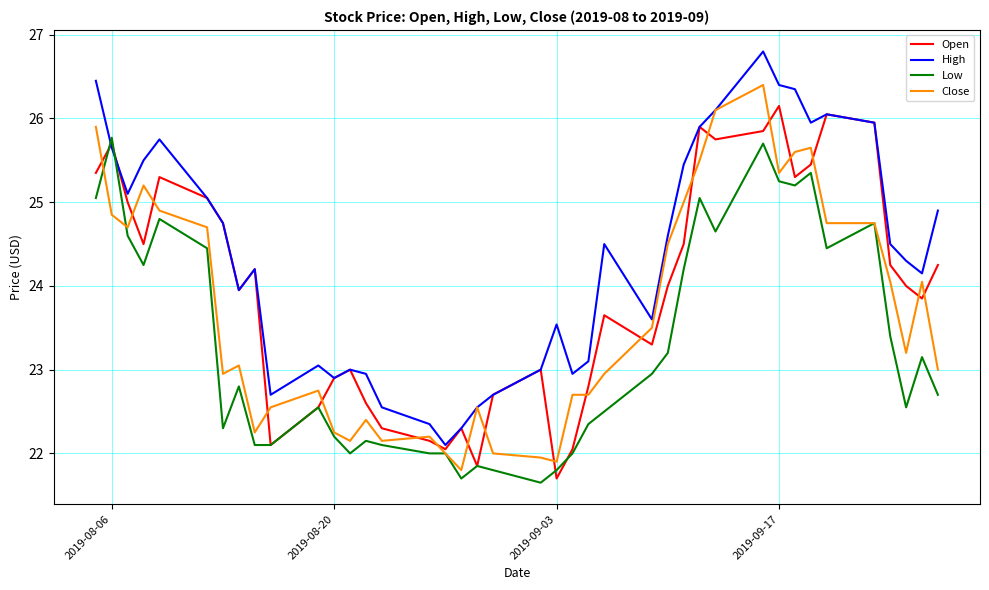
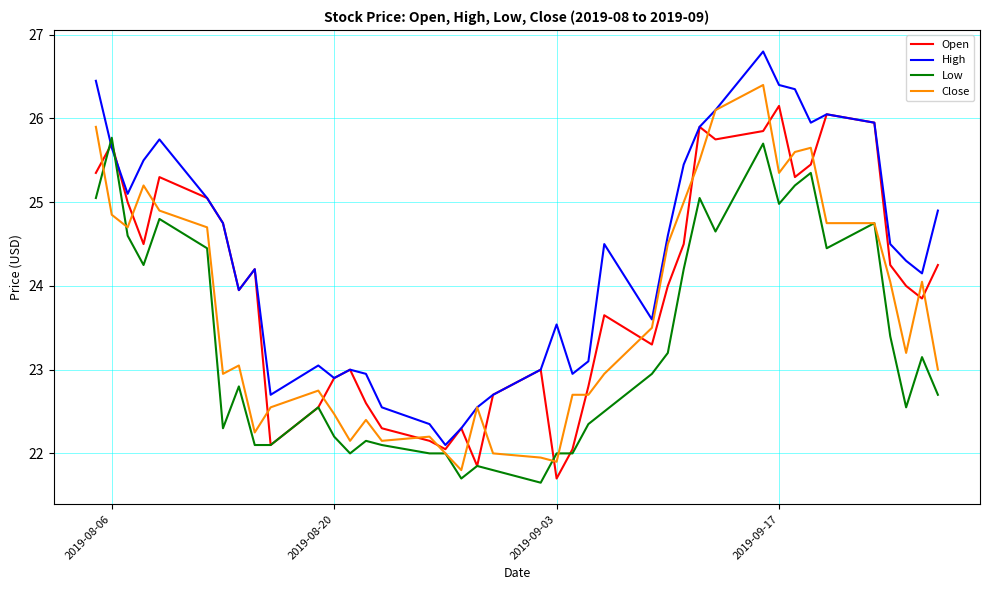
Close, 2019-08-20: 22.3 -> 22.5
Low, 2019-09-03: 21.8 -> 22.0
Low, 2019-09-17: 25.3 -> 25.0
